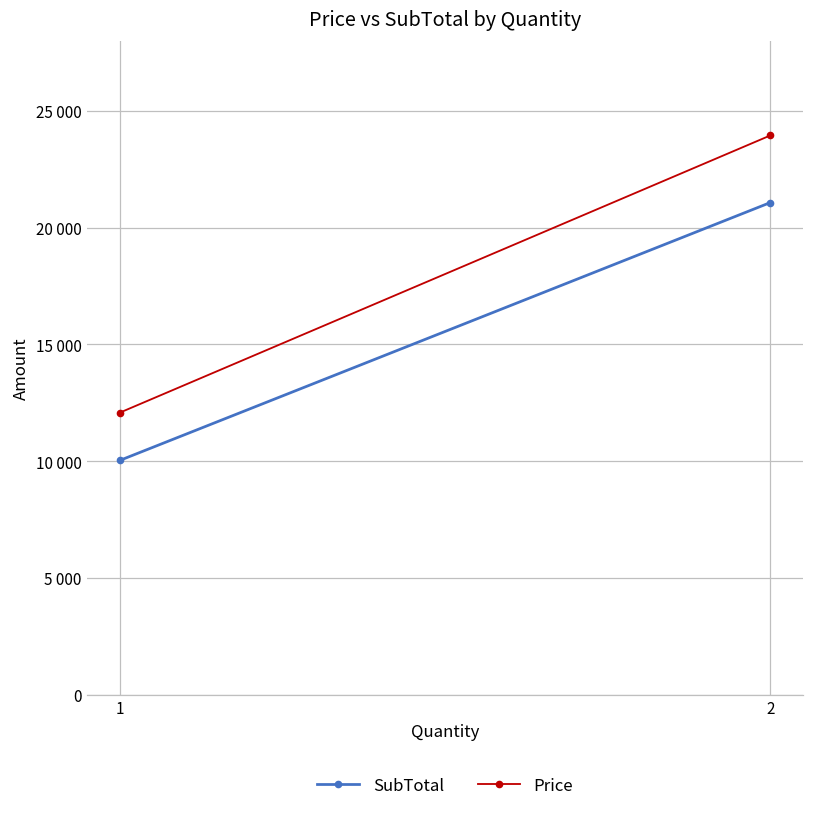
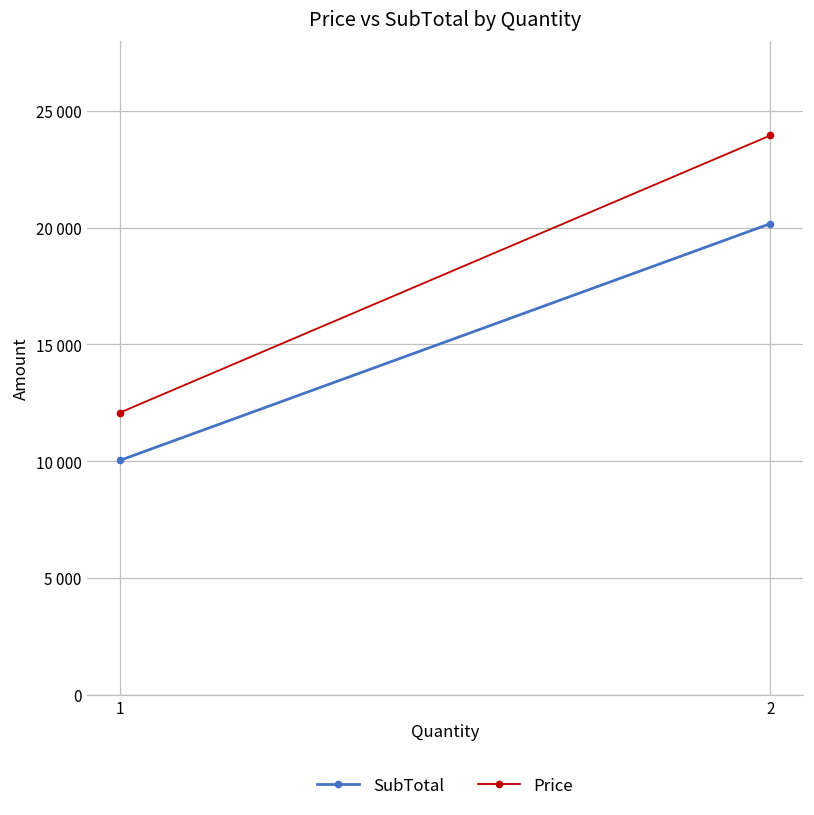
SubTotal, 2: 21100 -> 20200
